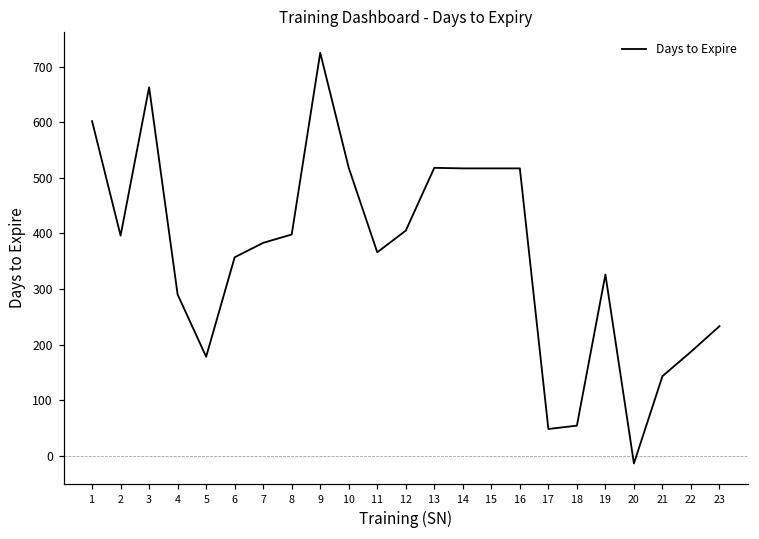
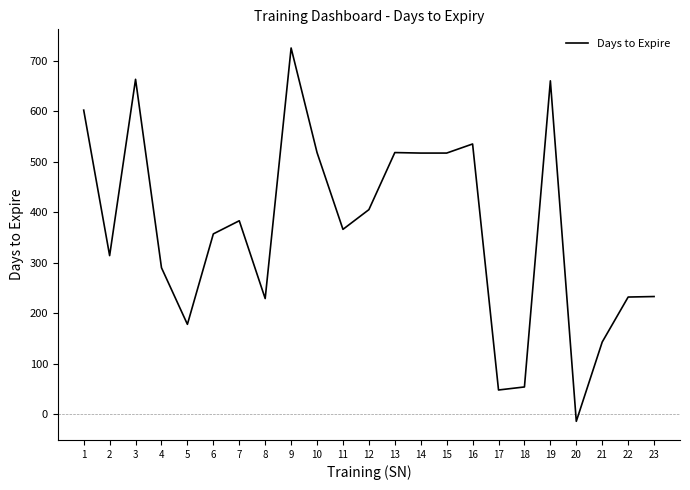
2: 400 -> 310
8: 400 -> 230
16: 520 -> 540
19: 330 -> 660
22: 190 -> 230
